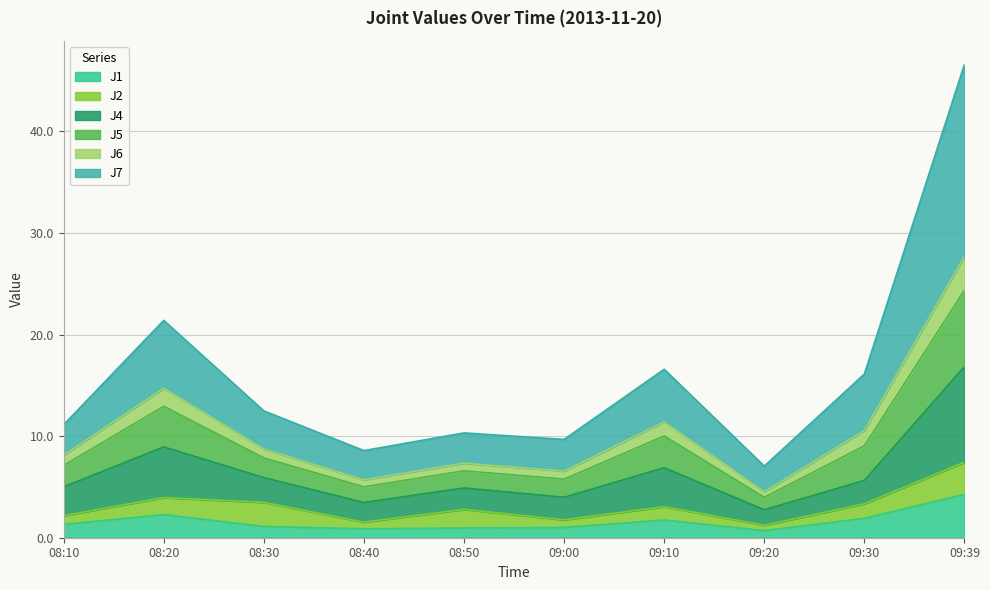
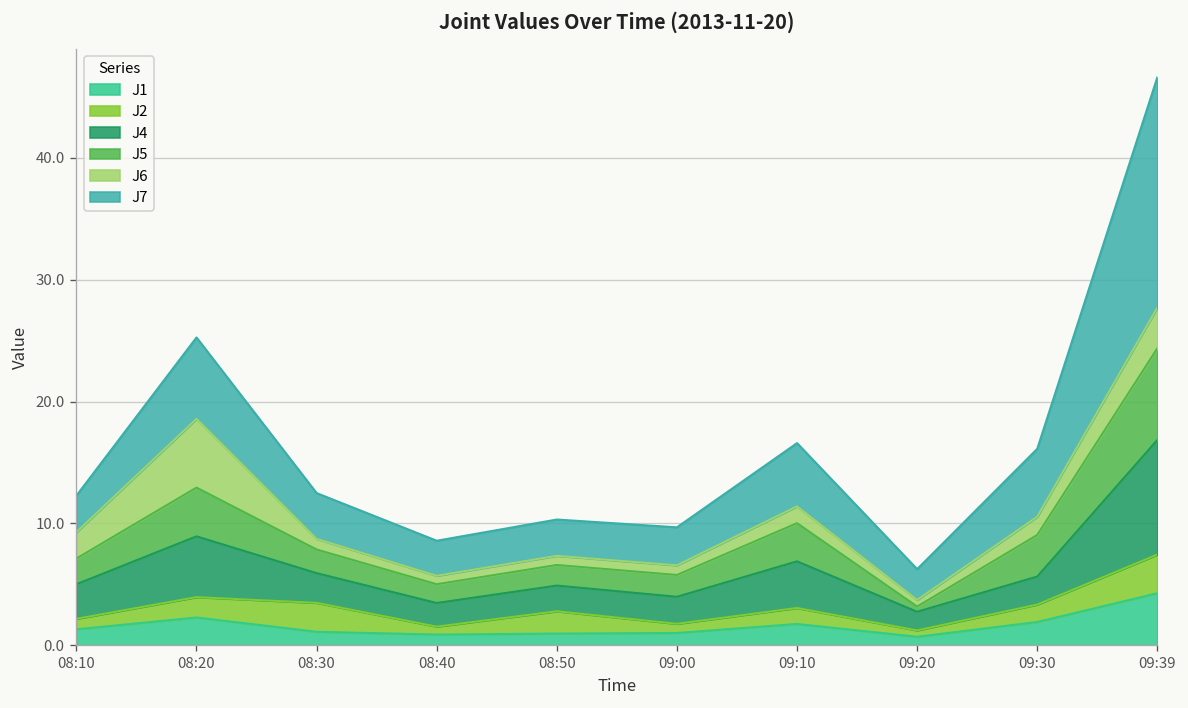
J6, 08:10: 1.0 -> 2.2
J6, 08:20: 1.8 -> 5.6
J5, 09:20: 1.2 -> 0.4
